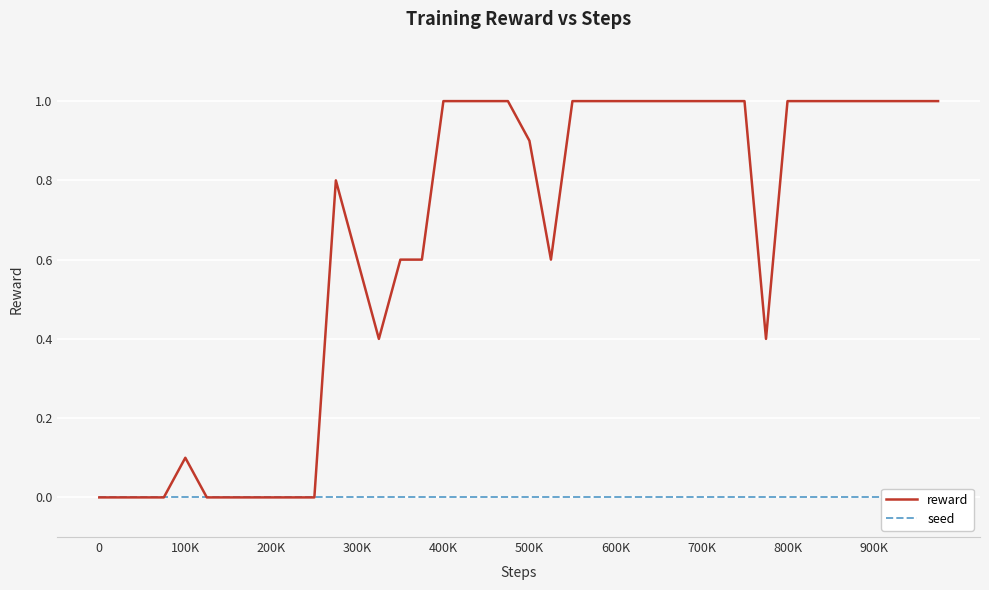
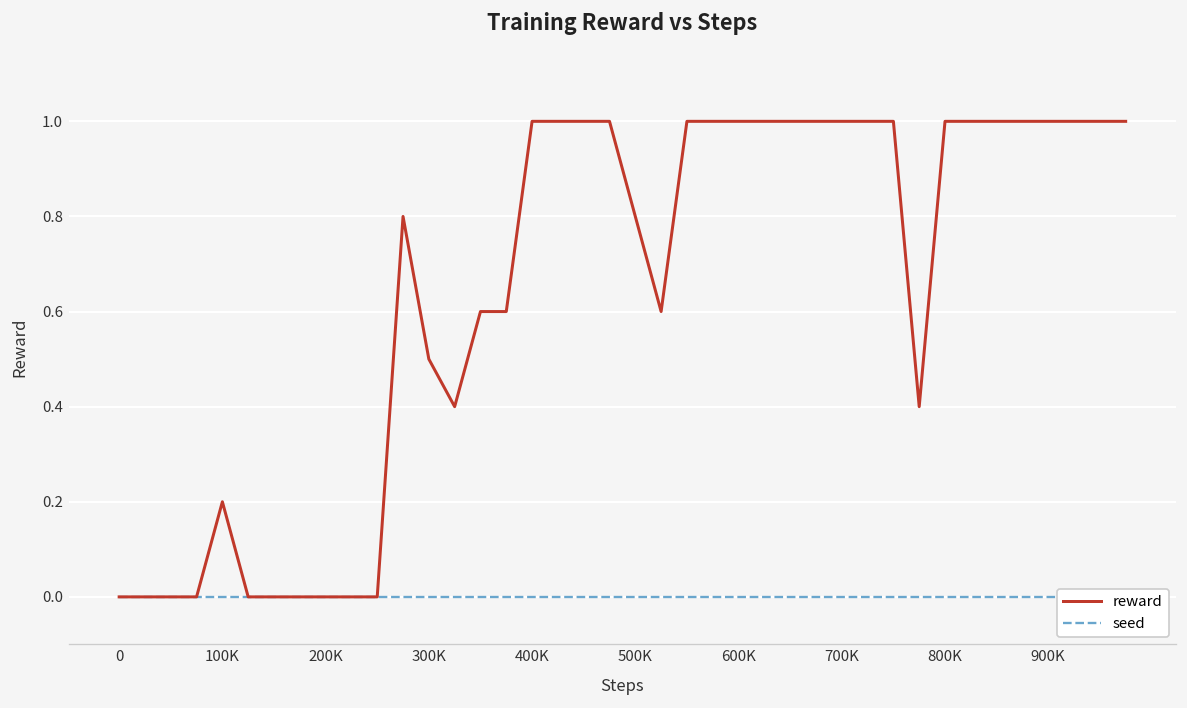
reward, 100K: 0.1 -> 0.2
reward, 300K: 0.6 -> 0.5
reward, 500K: 0.9 -> 0.8
